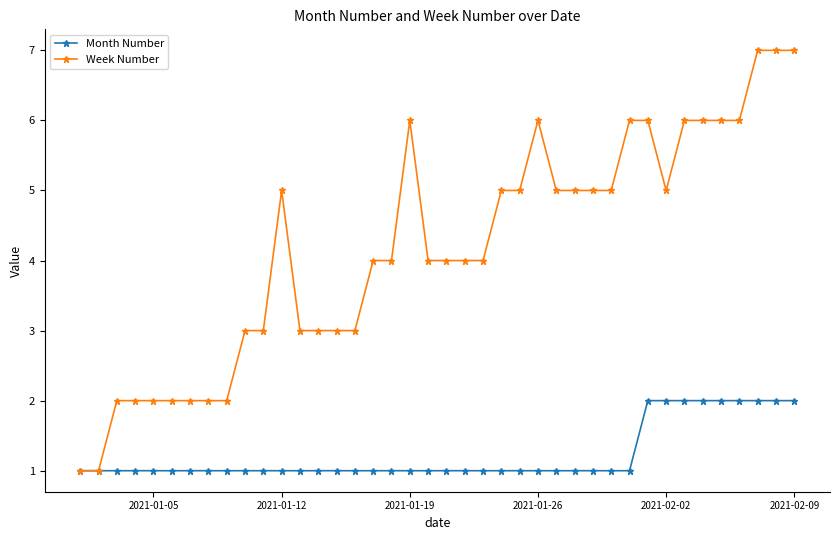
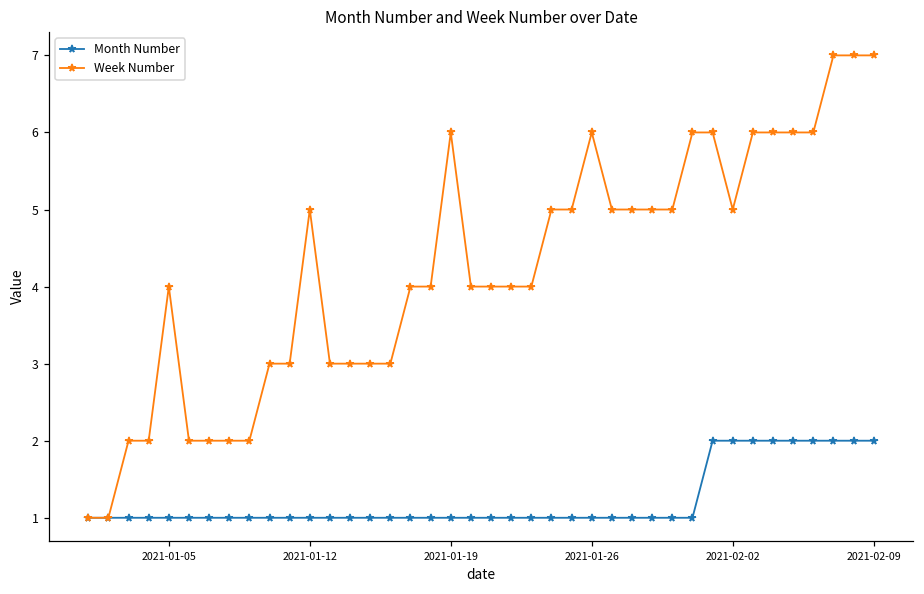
Week Number, 2021-01-05: 2 -> 4
